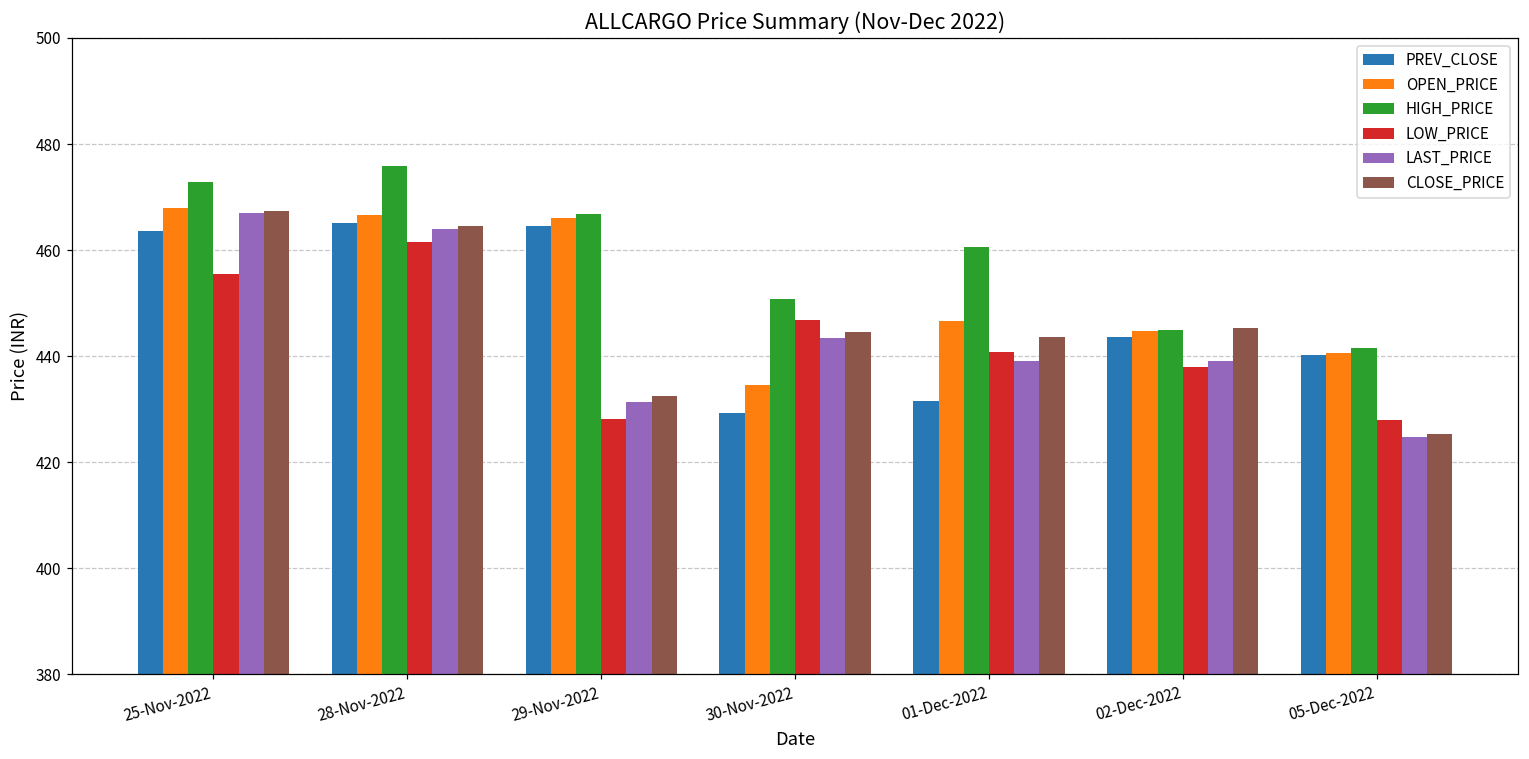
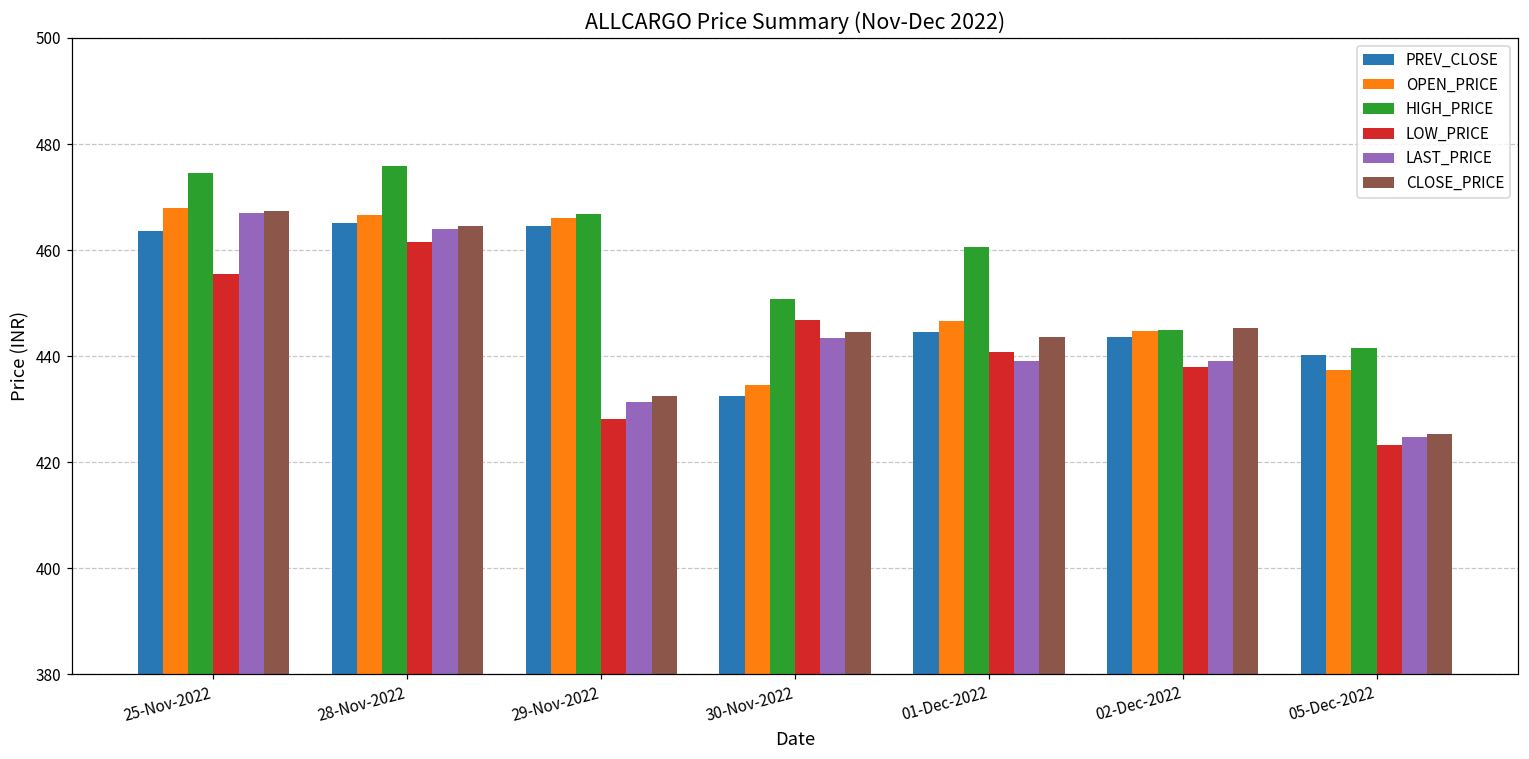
HIGH_PRICE, 25-Nov-2022: 473 -> 475
PREV_CLOSE, 30-Nov-2022: 429 -> 432
PREV_CLOSE, 01-Dec-2022: 432 -> 445
OPEN_PRICE, 05-Dec-2022: 441 -> 437
LOW_PRICE, 05-Dec-2022: 428 -> 423
